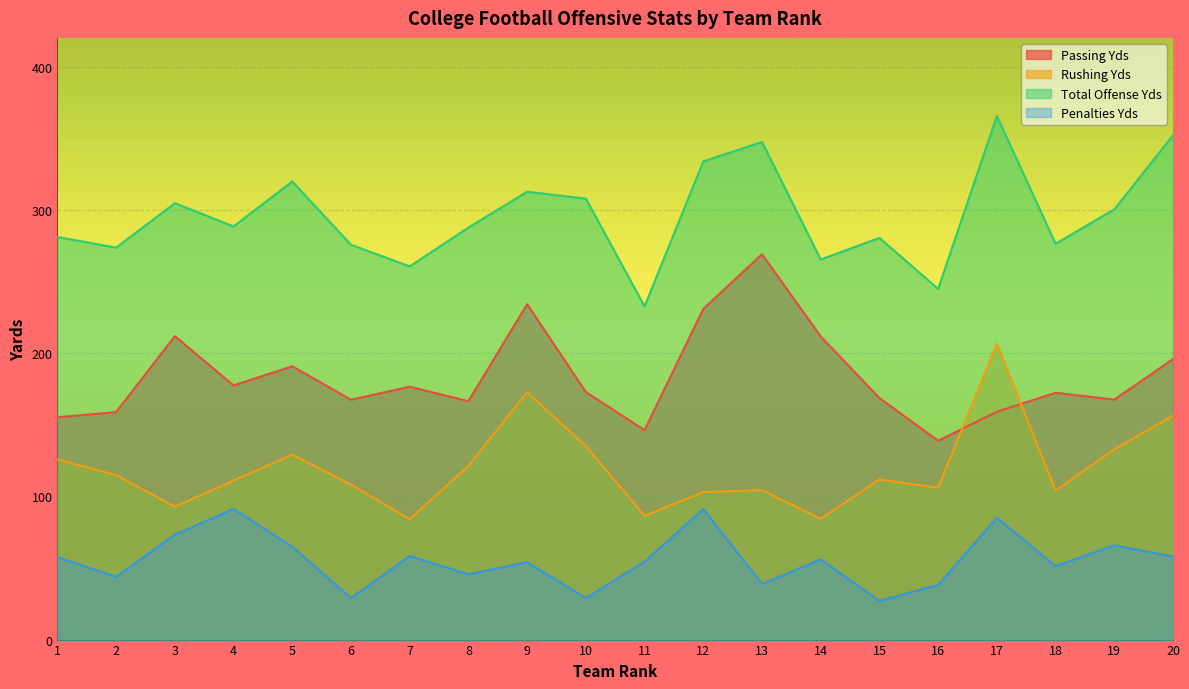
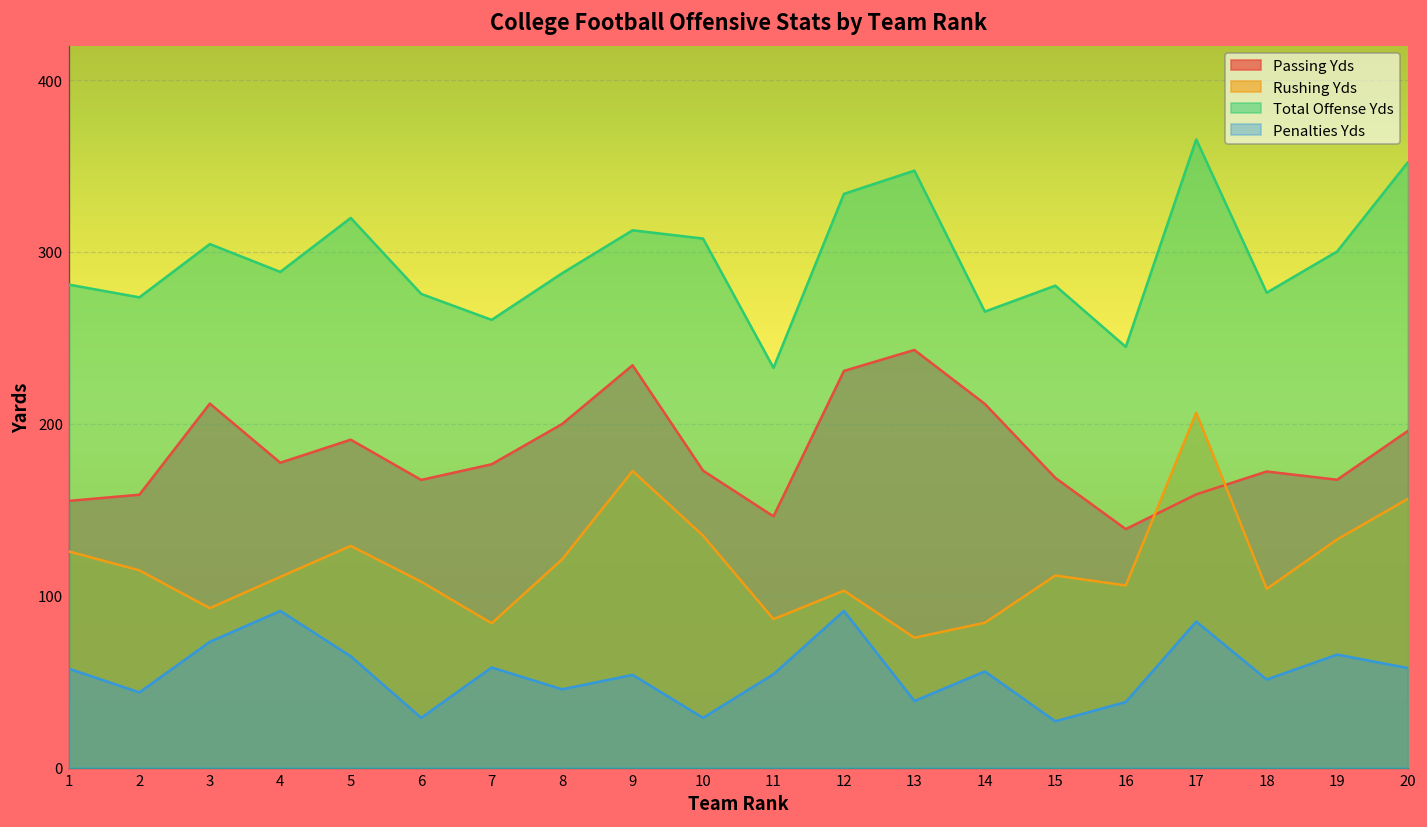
Passing Yds, 8: 166 -> 200
Passing Yds, 13: 269 -> 243
Rushing Yds, 13: 104 -> 76
